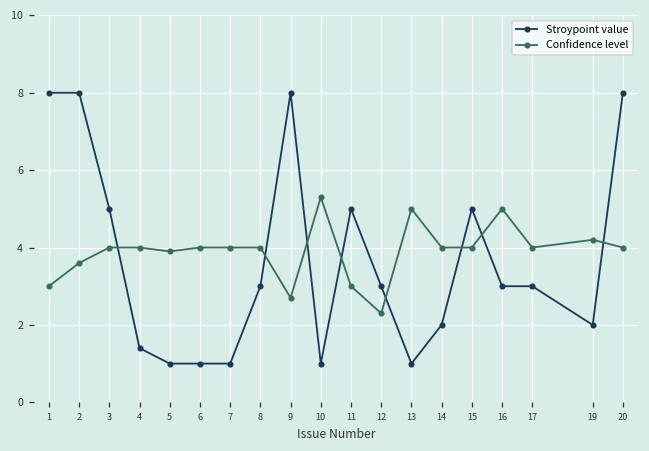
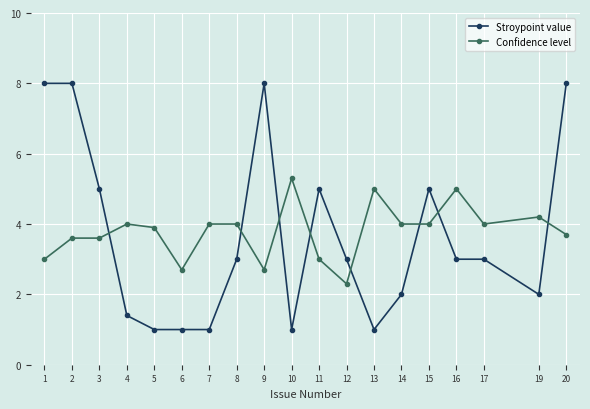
Confidence level, 3: 4.0 -> 3.6
Confidence level, 6: 4.0 -> 2.7
Confidence level, 20: 4.0 -> 3.7
